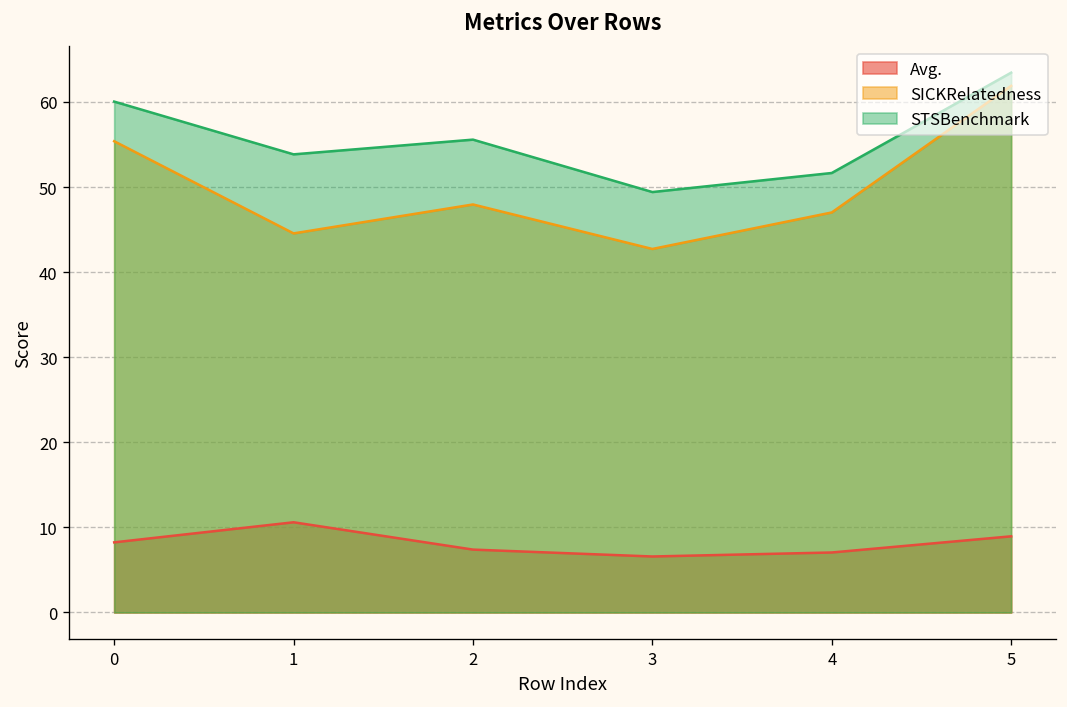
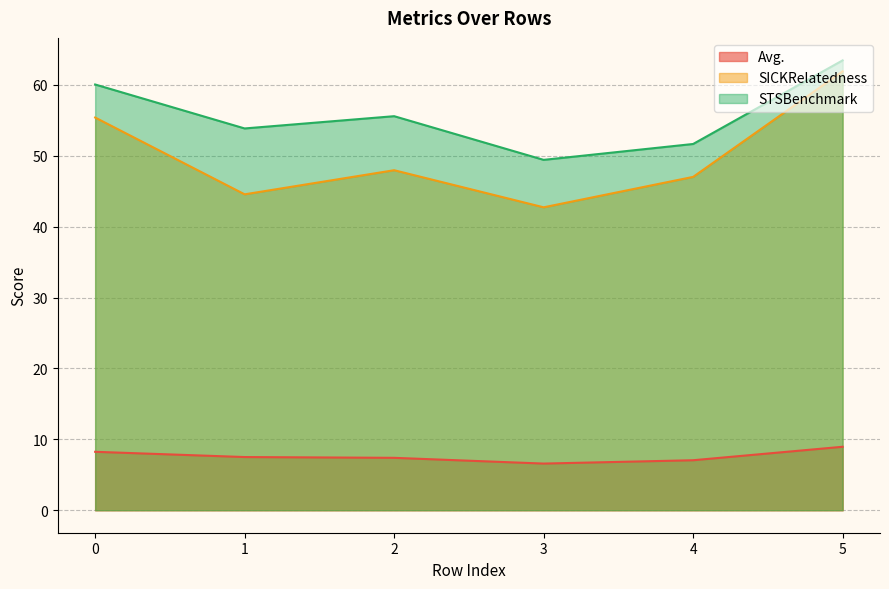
Avg., 1: 11 -> 8
